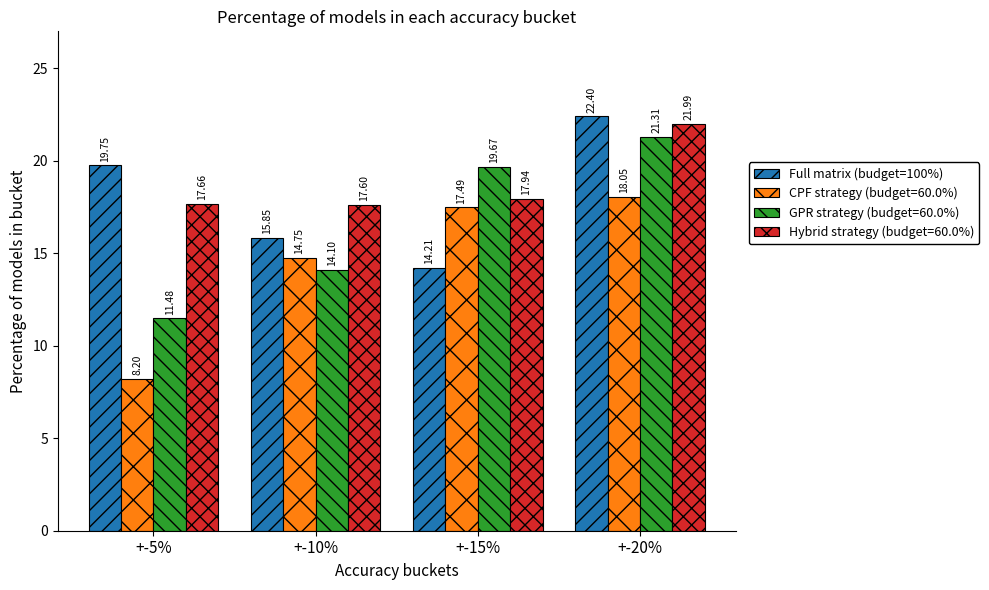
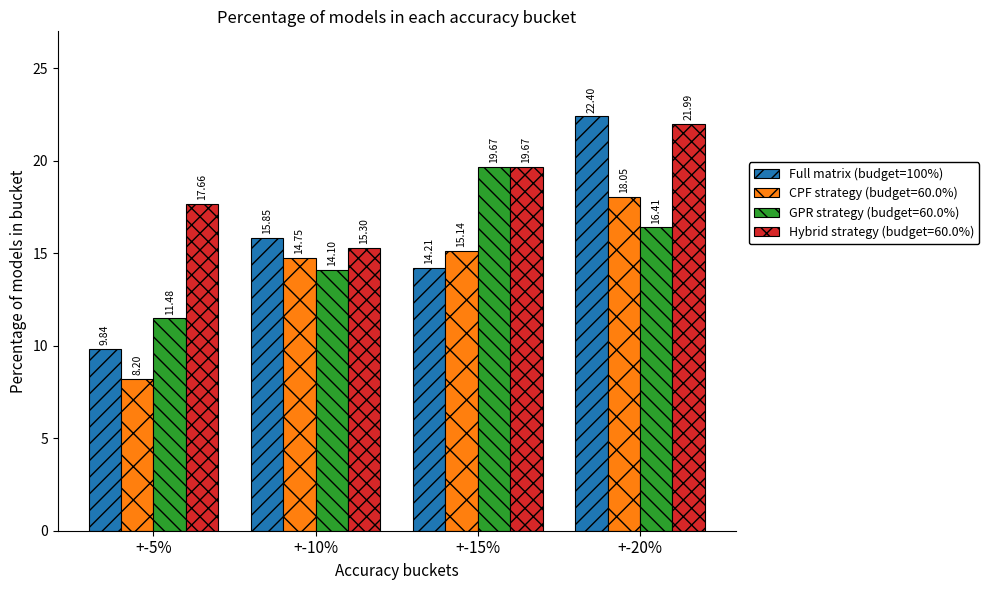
Full matrix (budget=100%), +-5%: 19.75 -> 9.84
Hybrid strategy (budget=60.0%), +-10%: 17.60 -> 15.30
CPF strategy (budget=60.0%), +-15%: 17.49 -> 15.14
Hybrid strategy (budget=60.0%), +-15%: 17.94 -> 19.67
GPR strategy (budget=60.0%), +-20%: 21.31 -> 16.41
